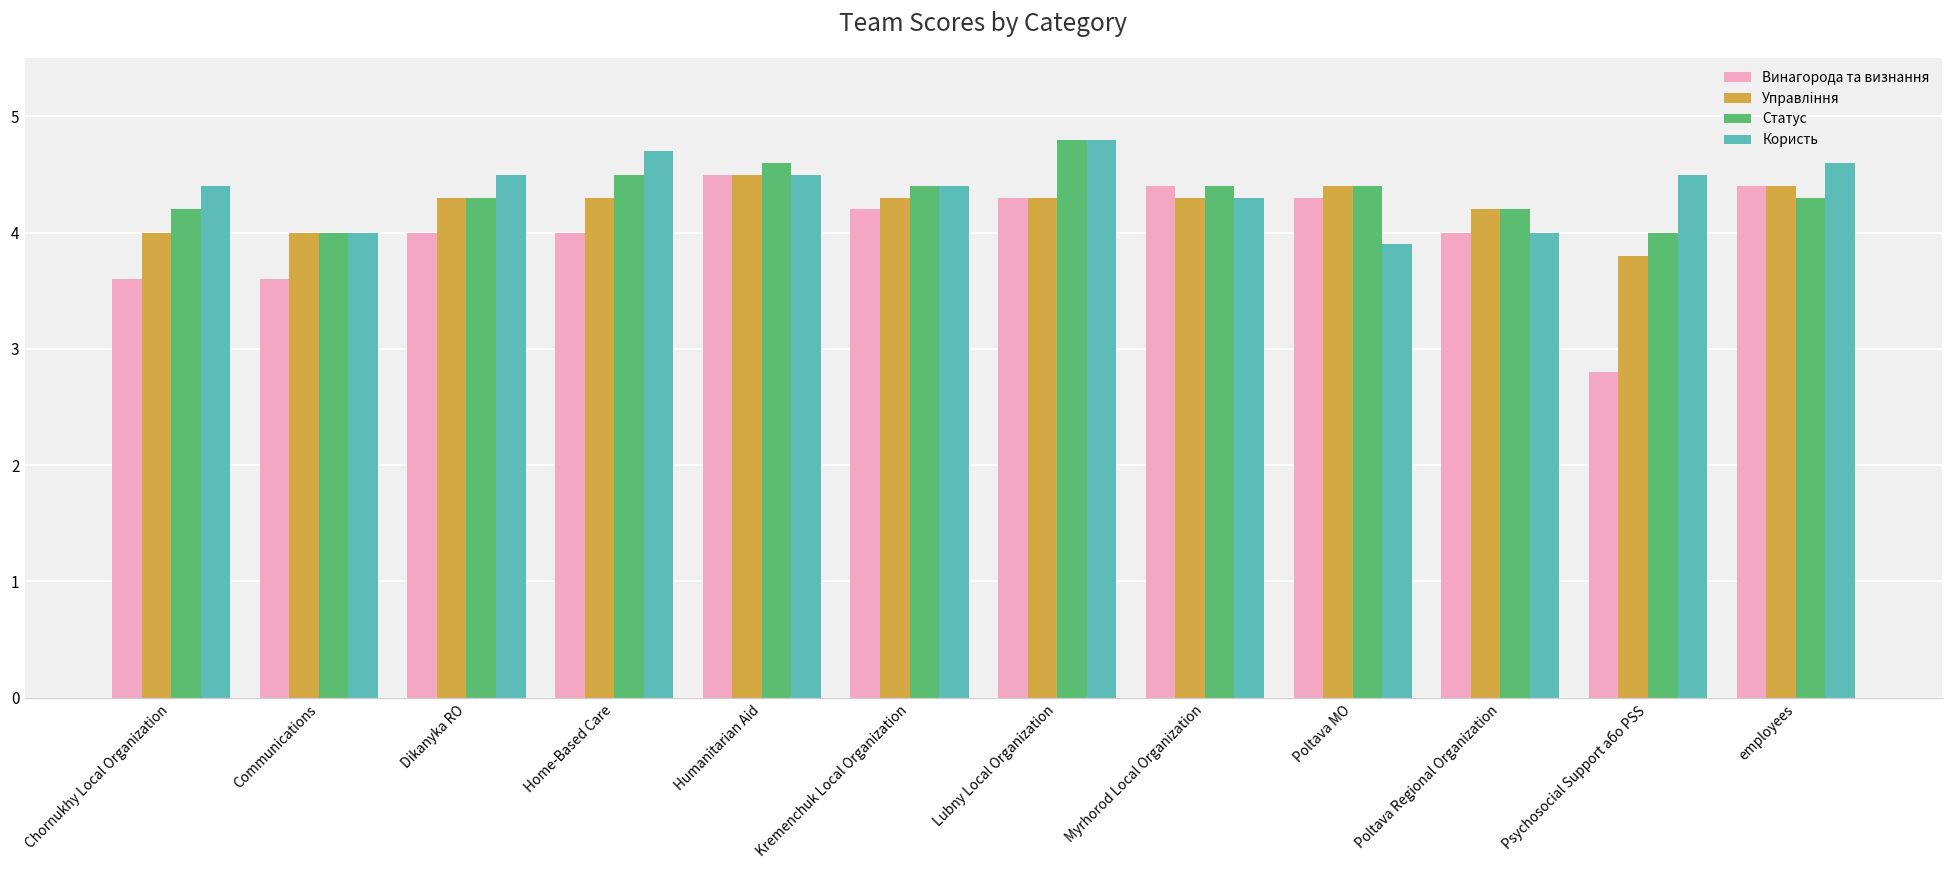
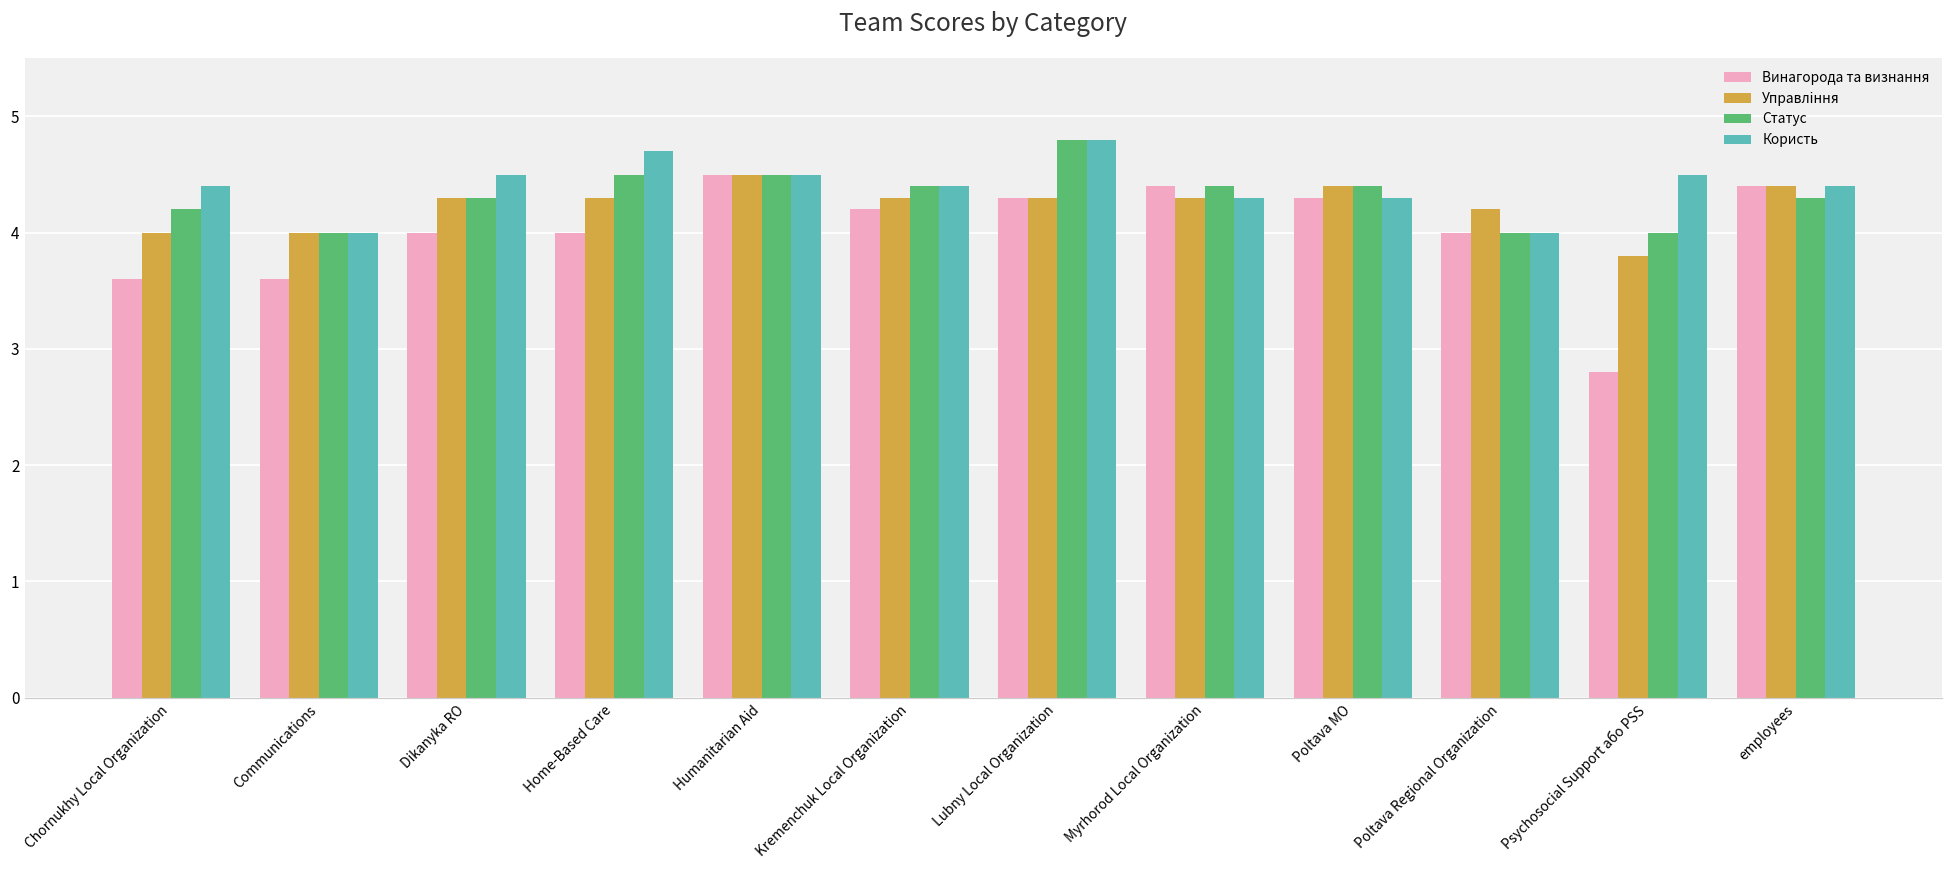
Статус, Humanitarian Aid: 4.6 -> 4.5
Користь, Poltava MO: 3.9 -> 4.3
Статус, Poltava Regional Organization: 4.2 -> 4.0
Користь, employees: 4.6 -> 4.4
